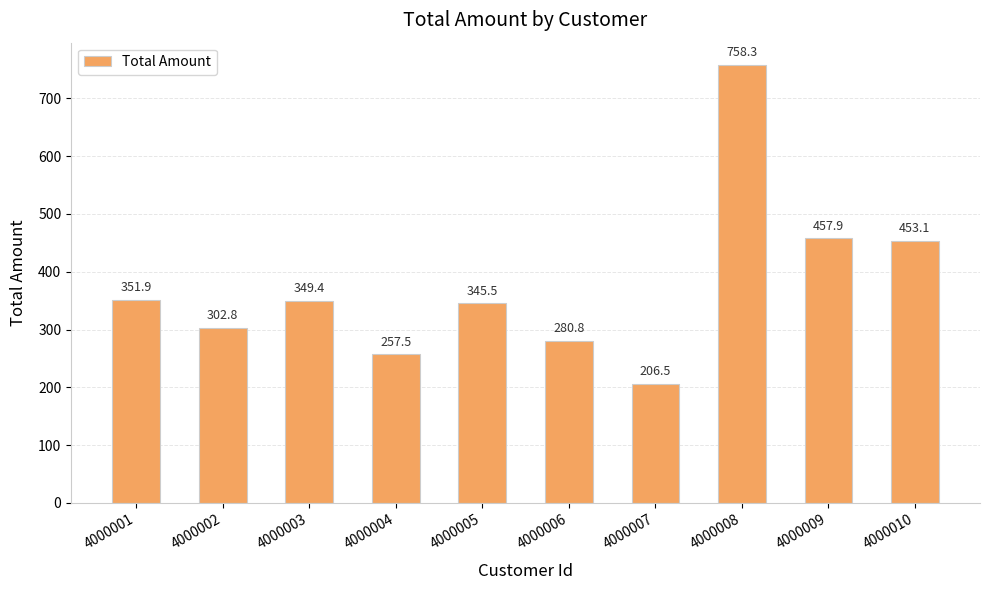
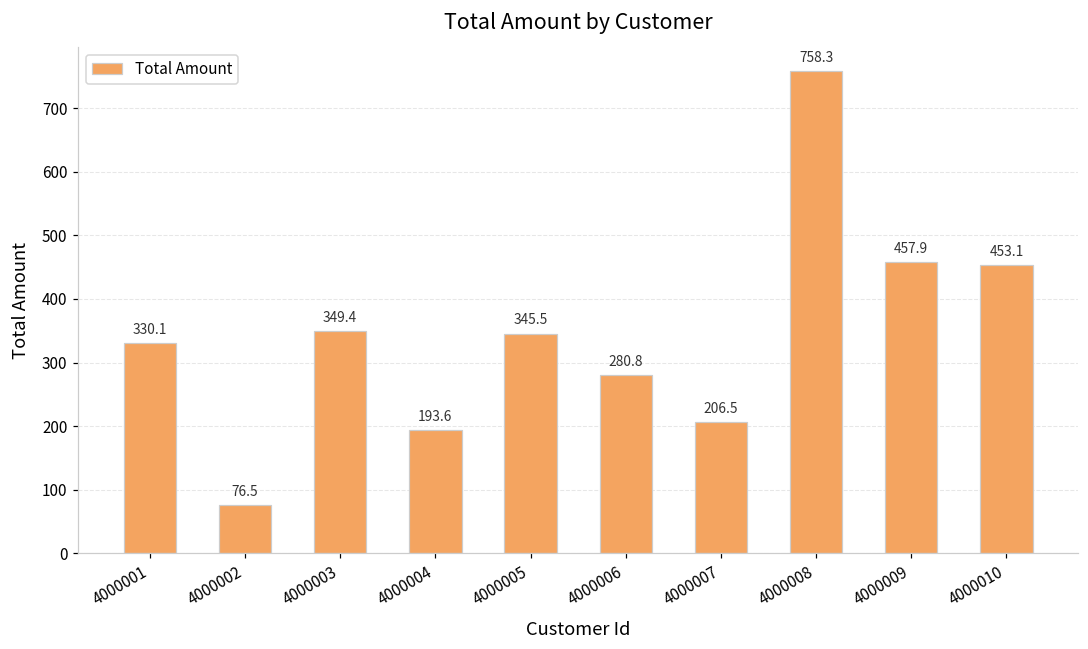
4000001: 351.9 -> 330.1
4000002: 302.8 -> 76.5
4000004: 257.5 -> 193.6
